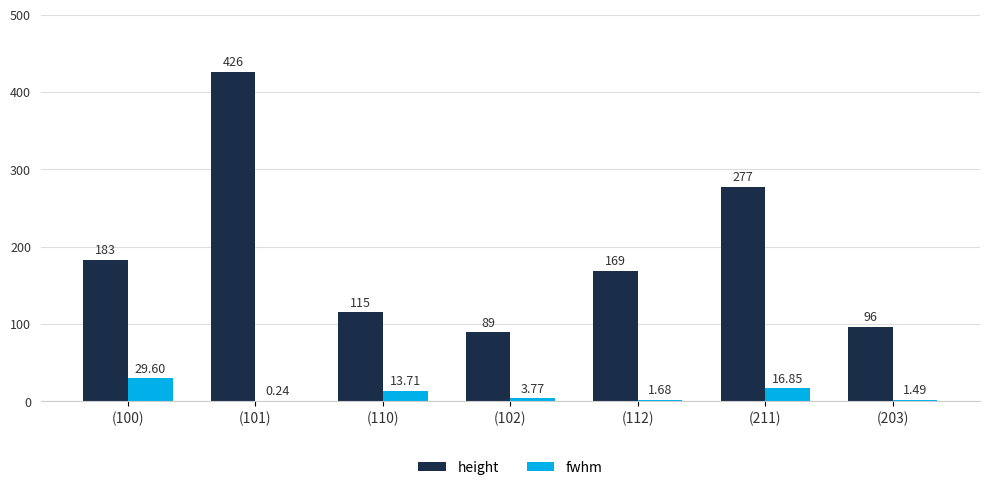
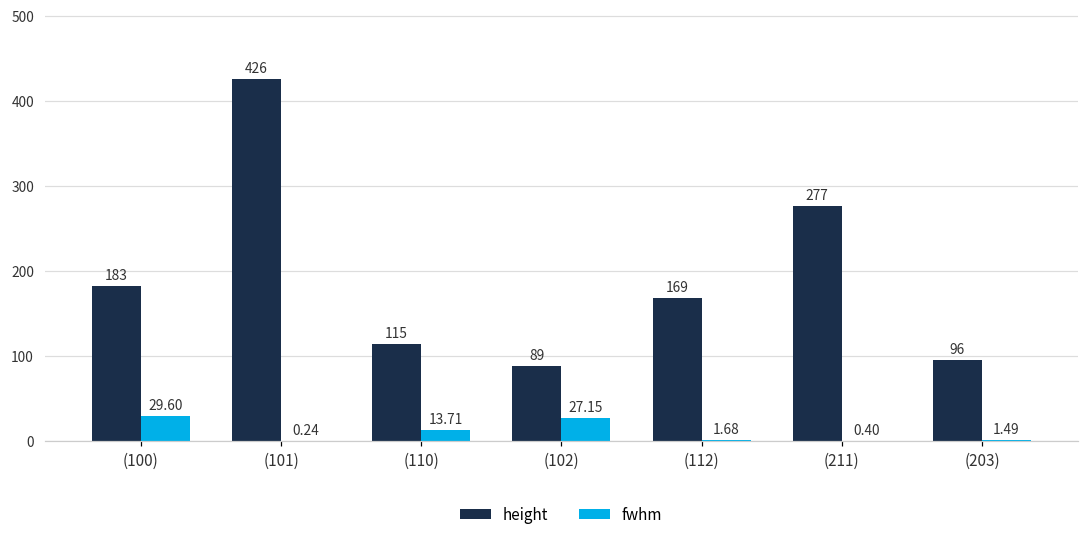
fwhm, (102): 3.77 -> 27.15
fwhm, (211): 16.85 -> 0.40
